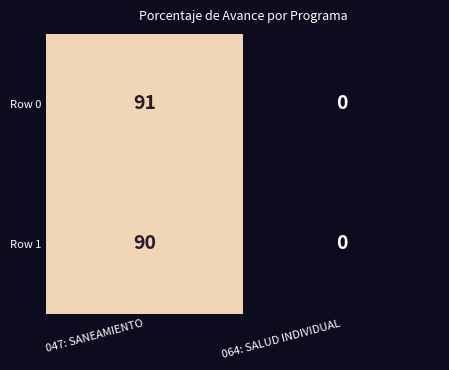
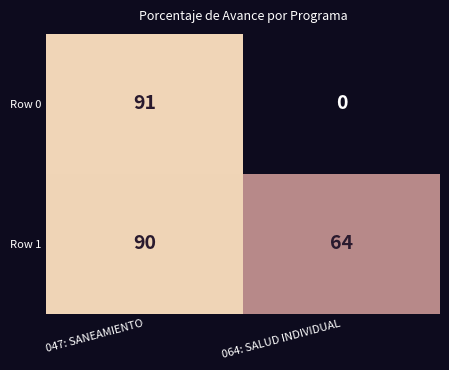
Row 1, 064: SALUD INDIVIDUAL: 0 -> 64
